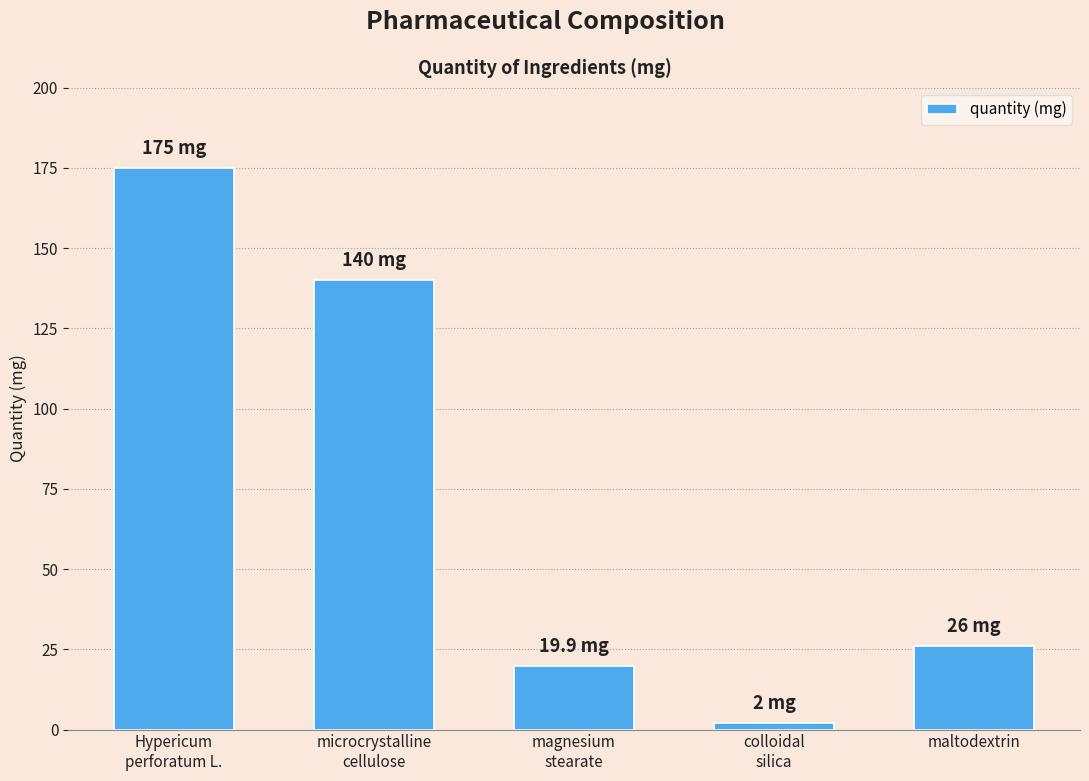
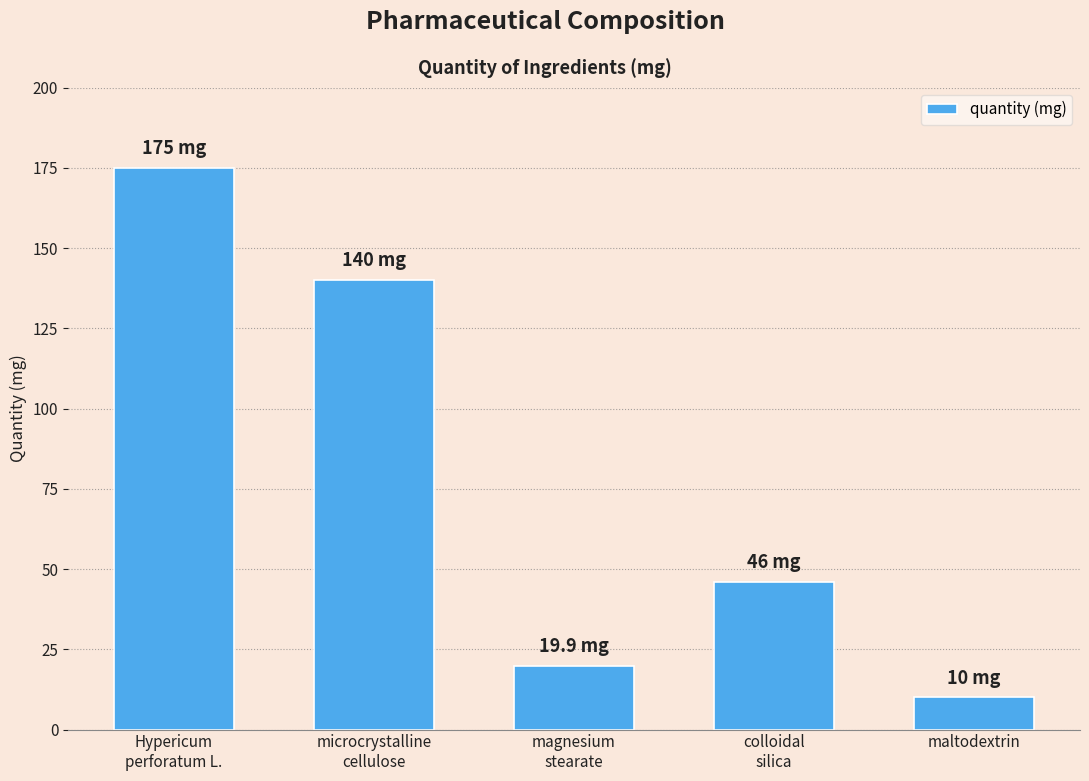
colloidal silica: 2 -> 46
maltodextrin: 26 -> 10
